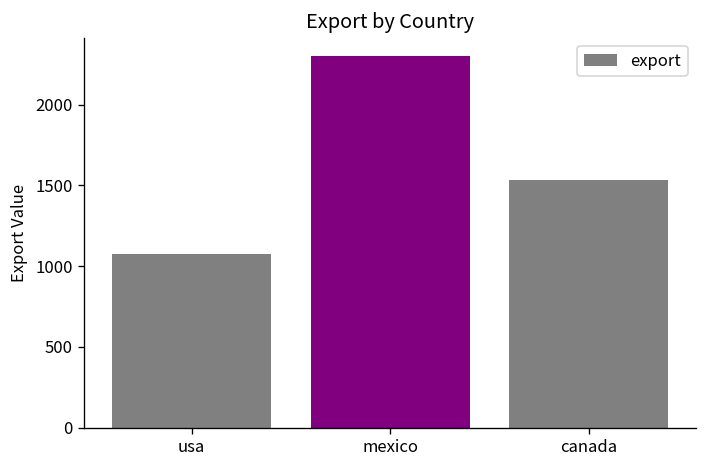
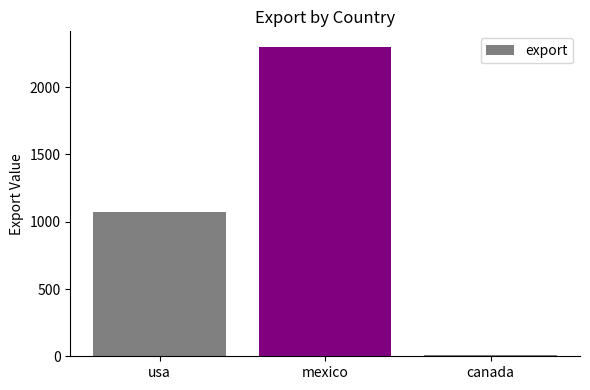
canada: 1530 -> 10
